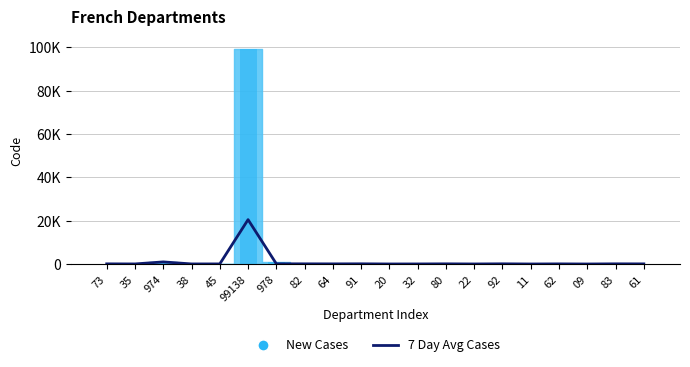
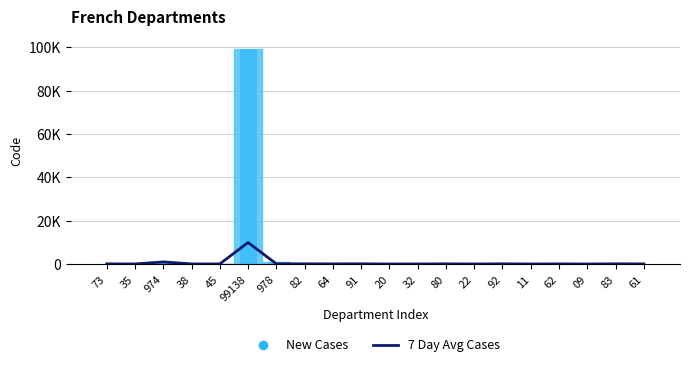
7 Day Avg Cases, 99138: 20000 -> 10000
